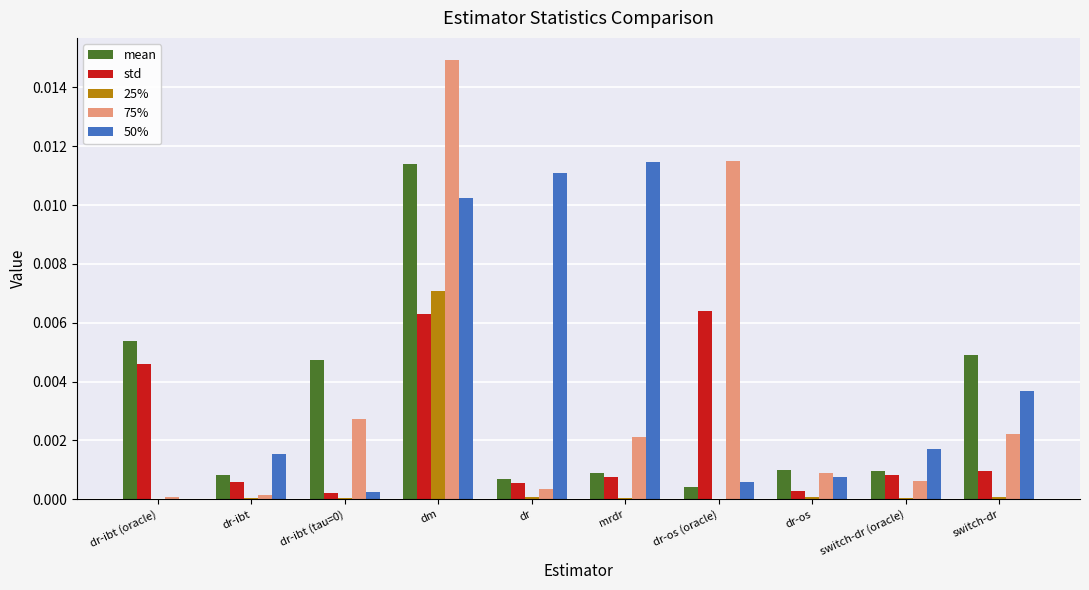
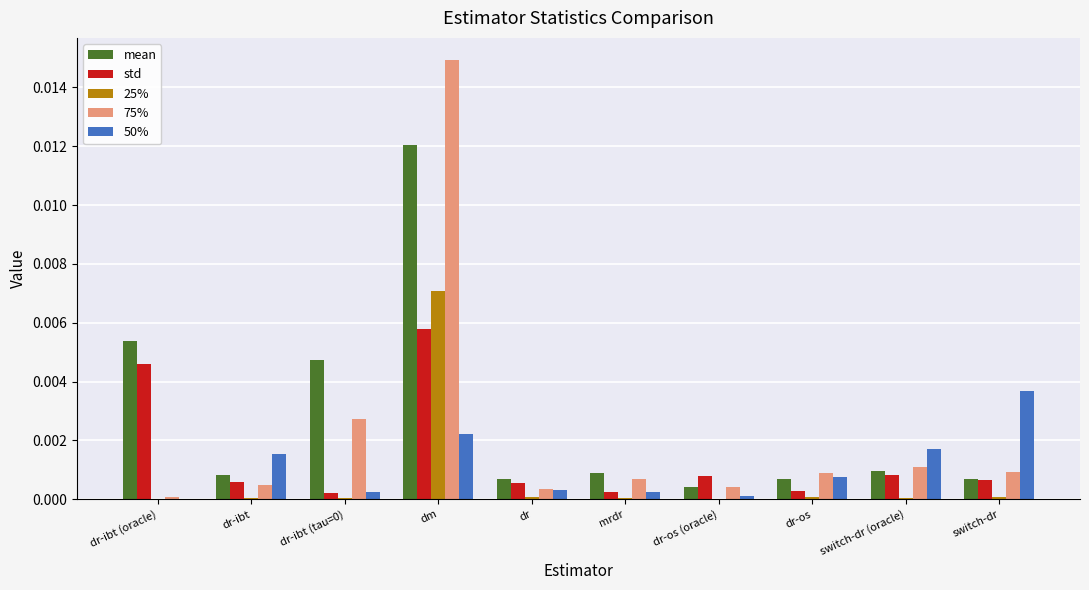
75%, dr-ibt: 0.0002 -> 0.0005
mean, dm: 0.0114 -> 0.0121
std, dm: 0.0063 -> 0.0058
50%, dm: 0.0103 -> 0.0022
50%, dr: 0.0111 -> 0.0003
std, mrdr: 0.0007 -> 0.0002
75%, mrdr: 0.0021 -> 0.0007
50%, mrdr: 0.0115 -> 0.0002
std, dr-os (oracle): 0.0064 -> 0.0008
75%, dr-os (oracle): 0.0115 -> 0.0004
50%, dr-os (oracle): 0.0006 -> 0.0001
mean, dr-os: 0.0010 -> 0.0007
75%, switch-dr (oracle): 0.0006 -> 0.0011
mean, switch-dr: 0.0049 -> 0.0007
std, switch-dr: 0.0010 -> 0.0006
75%, switch-dr: 0.0022 -> 0.0009
